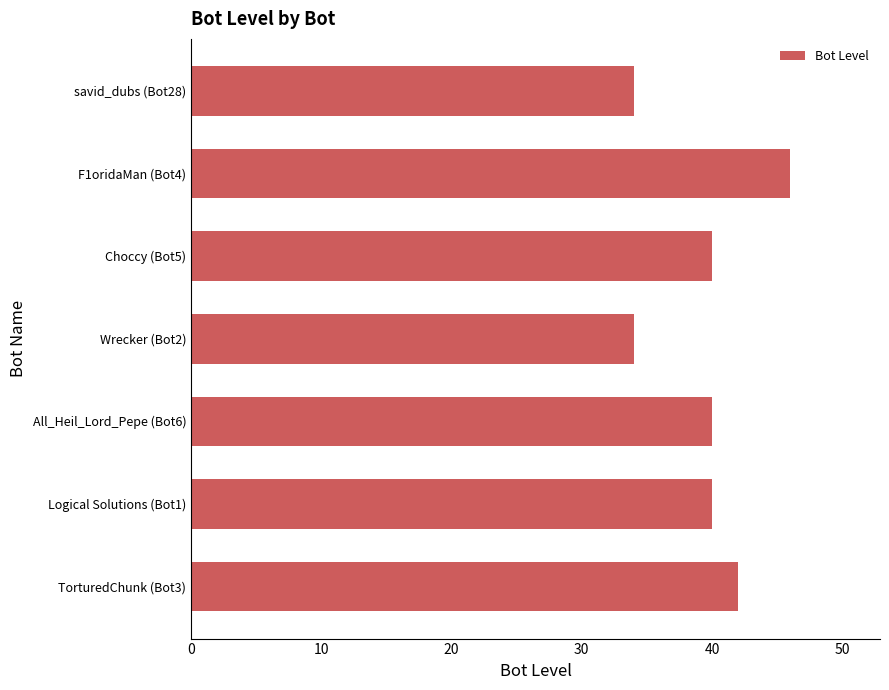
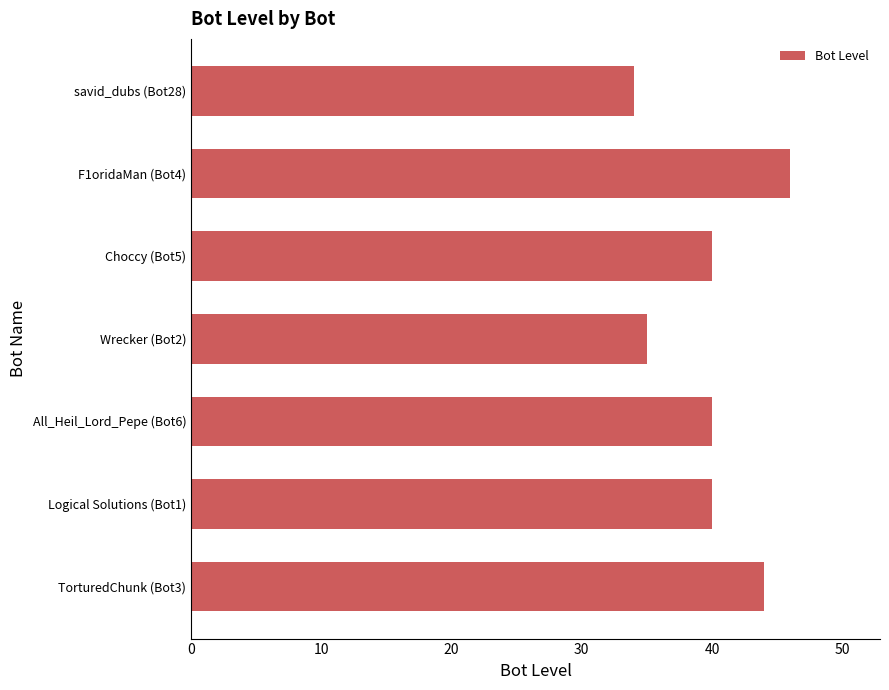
Wrecker (Bot2): 34 -> 35
TorturedChunk (Bot3): 42 -> 44
